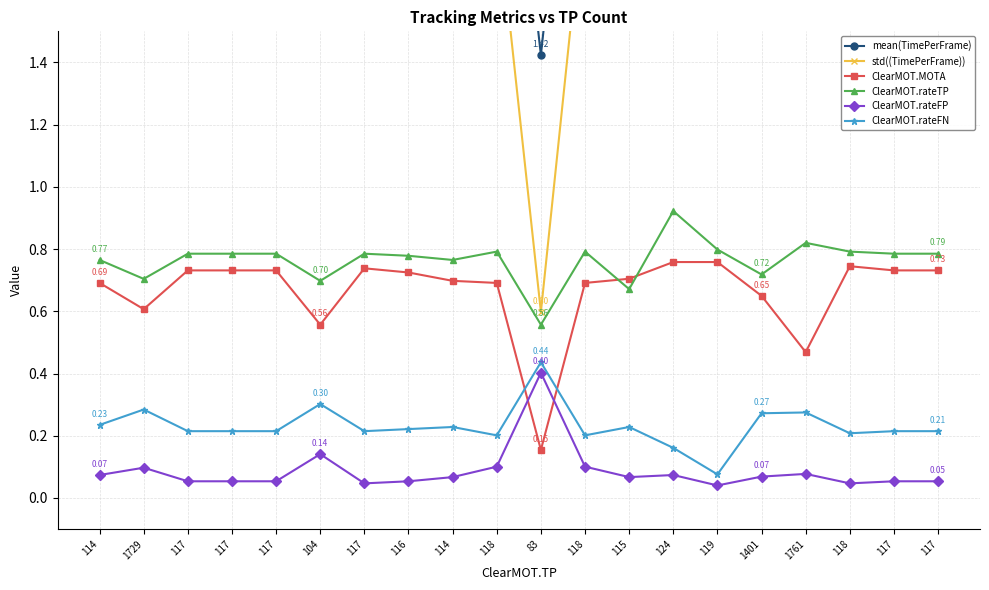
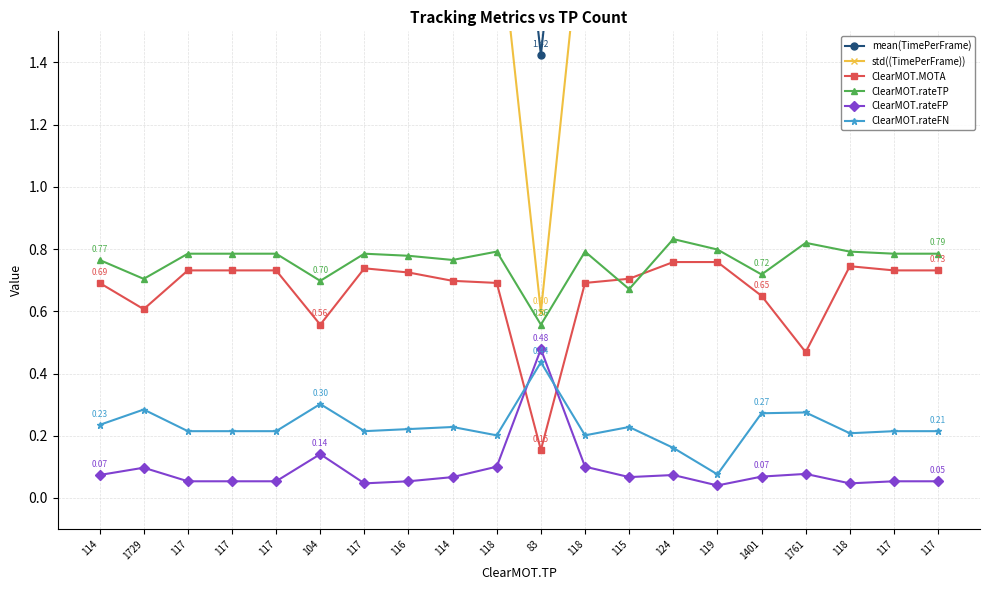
ClearMOT.rateFP, 83: 0.40 -> 0.48
ClearMOT.rateTP, 124: 0.92 -> 0.83
